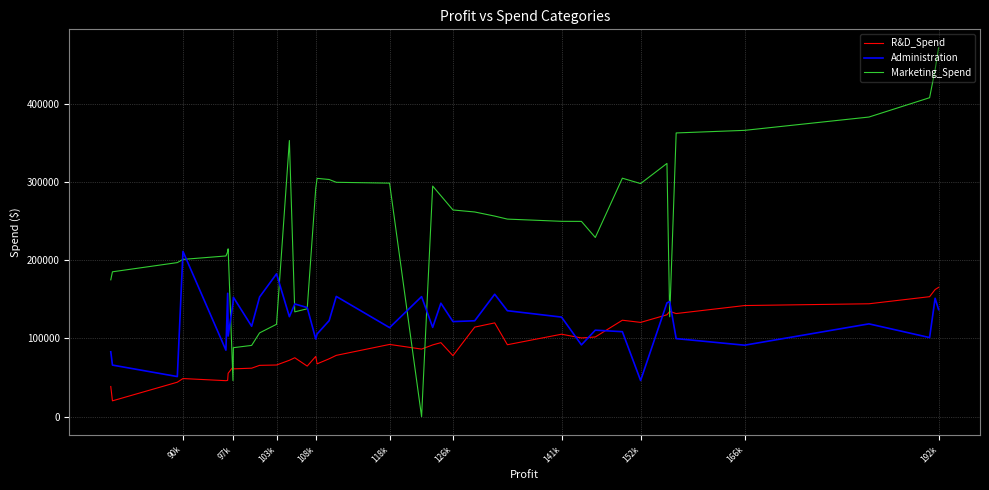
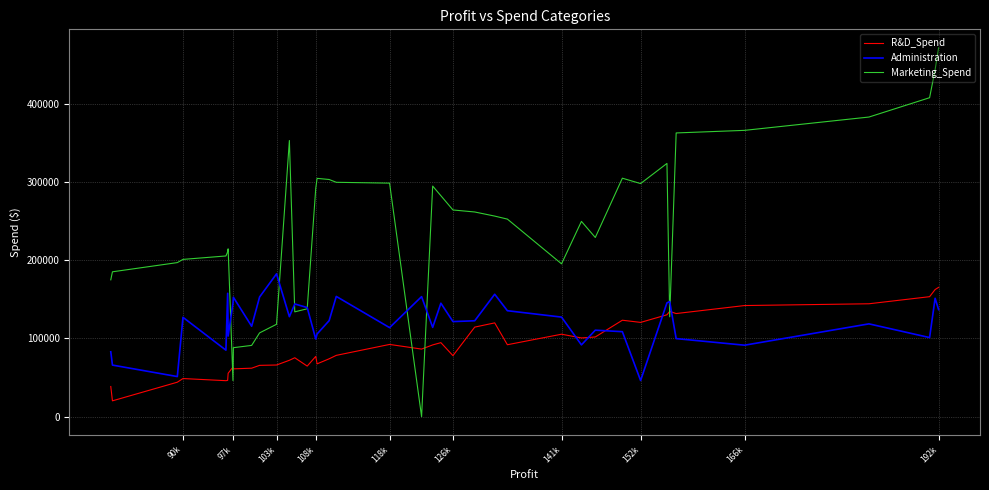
Administration, 90k: 210000 -> 130000
Marketing_Spend, 141k: 250000 -> 200000
